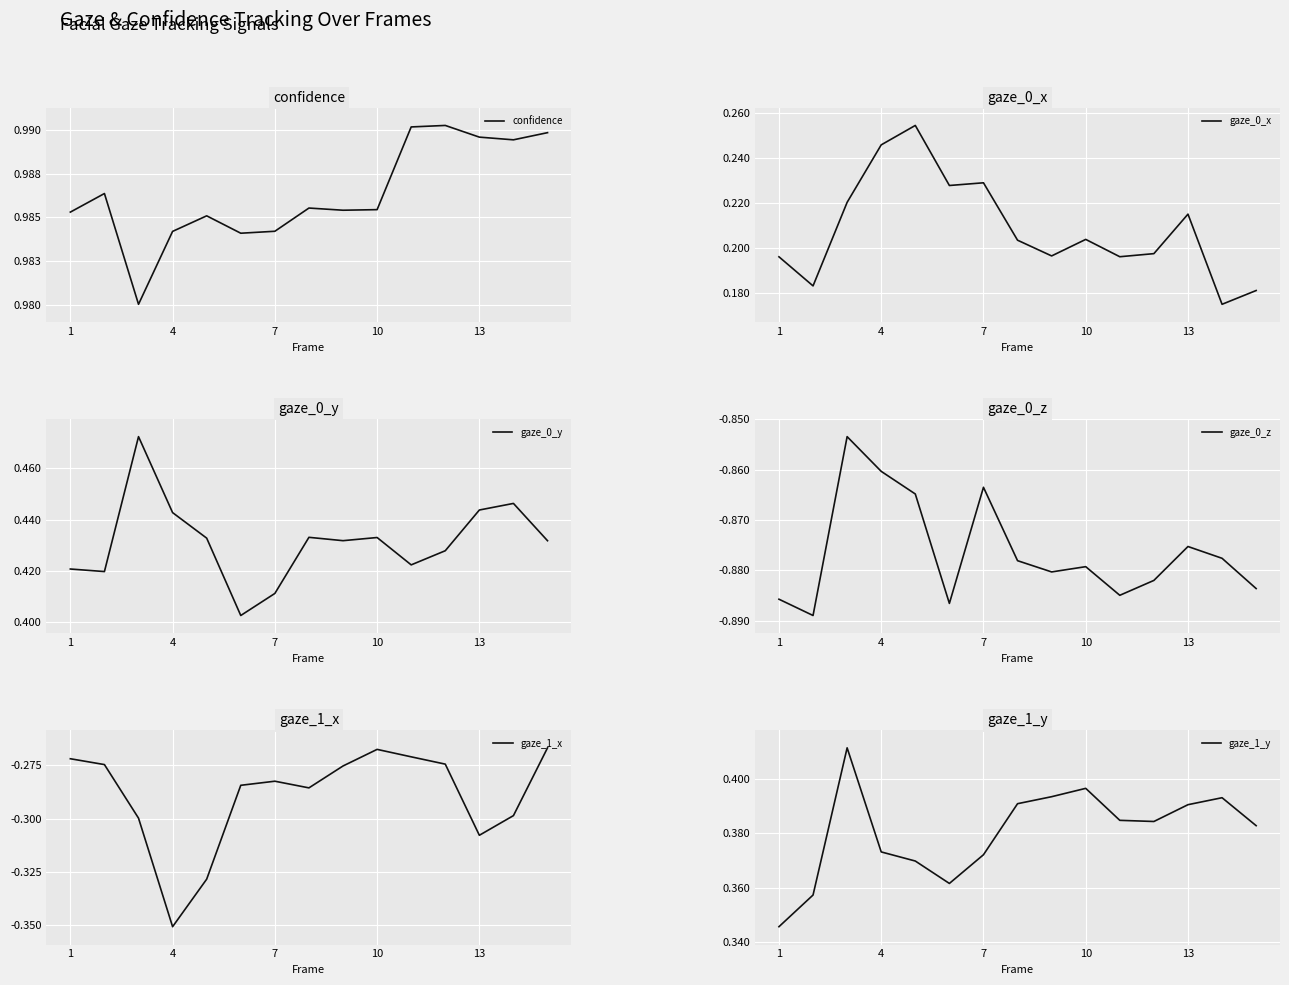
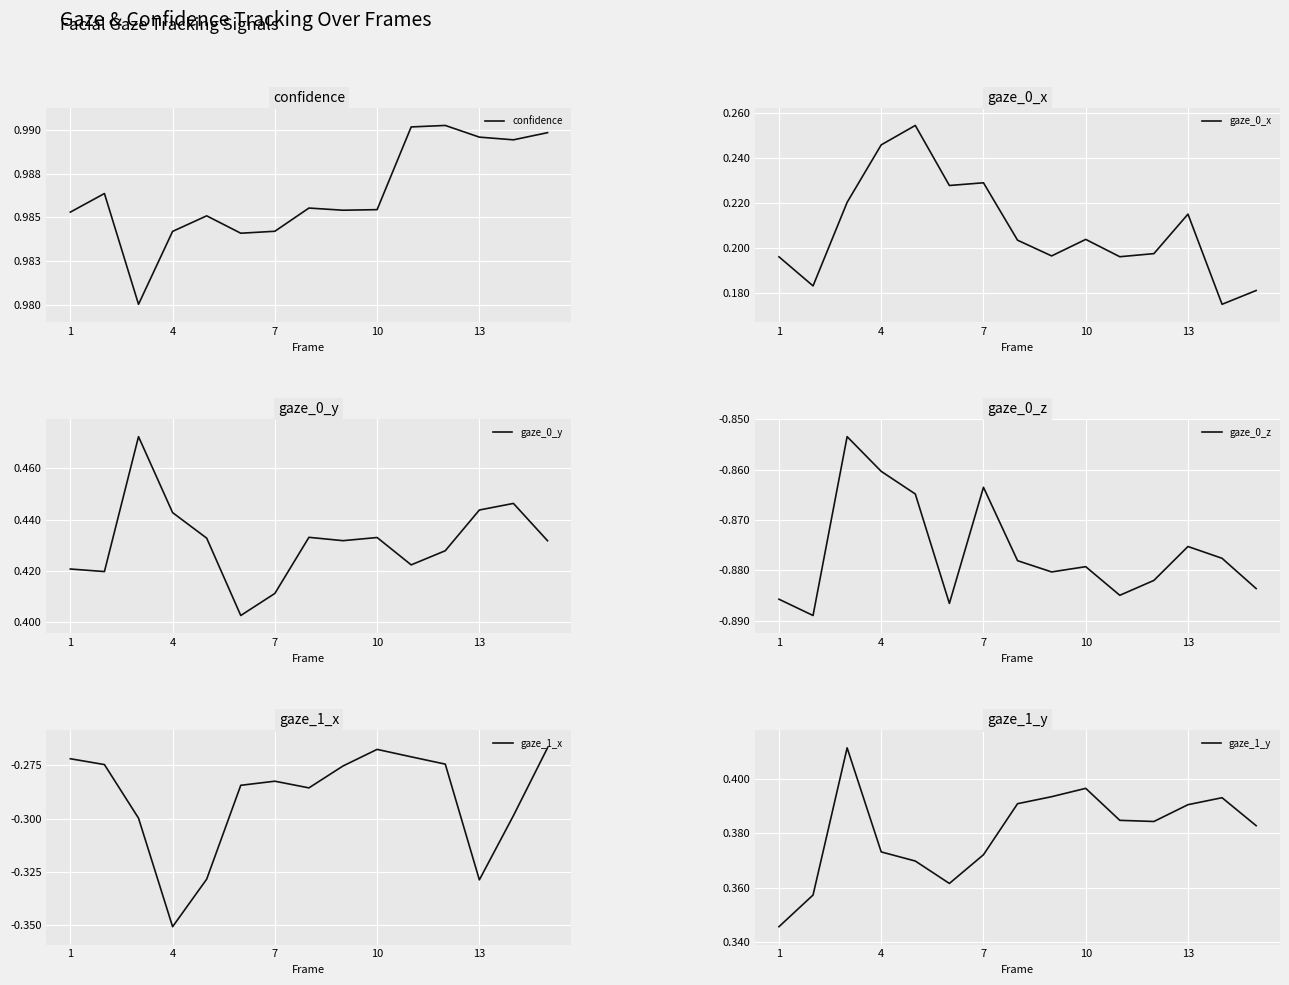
gaze_1_x, 13: -0.308 -> -0.329
